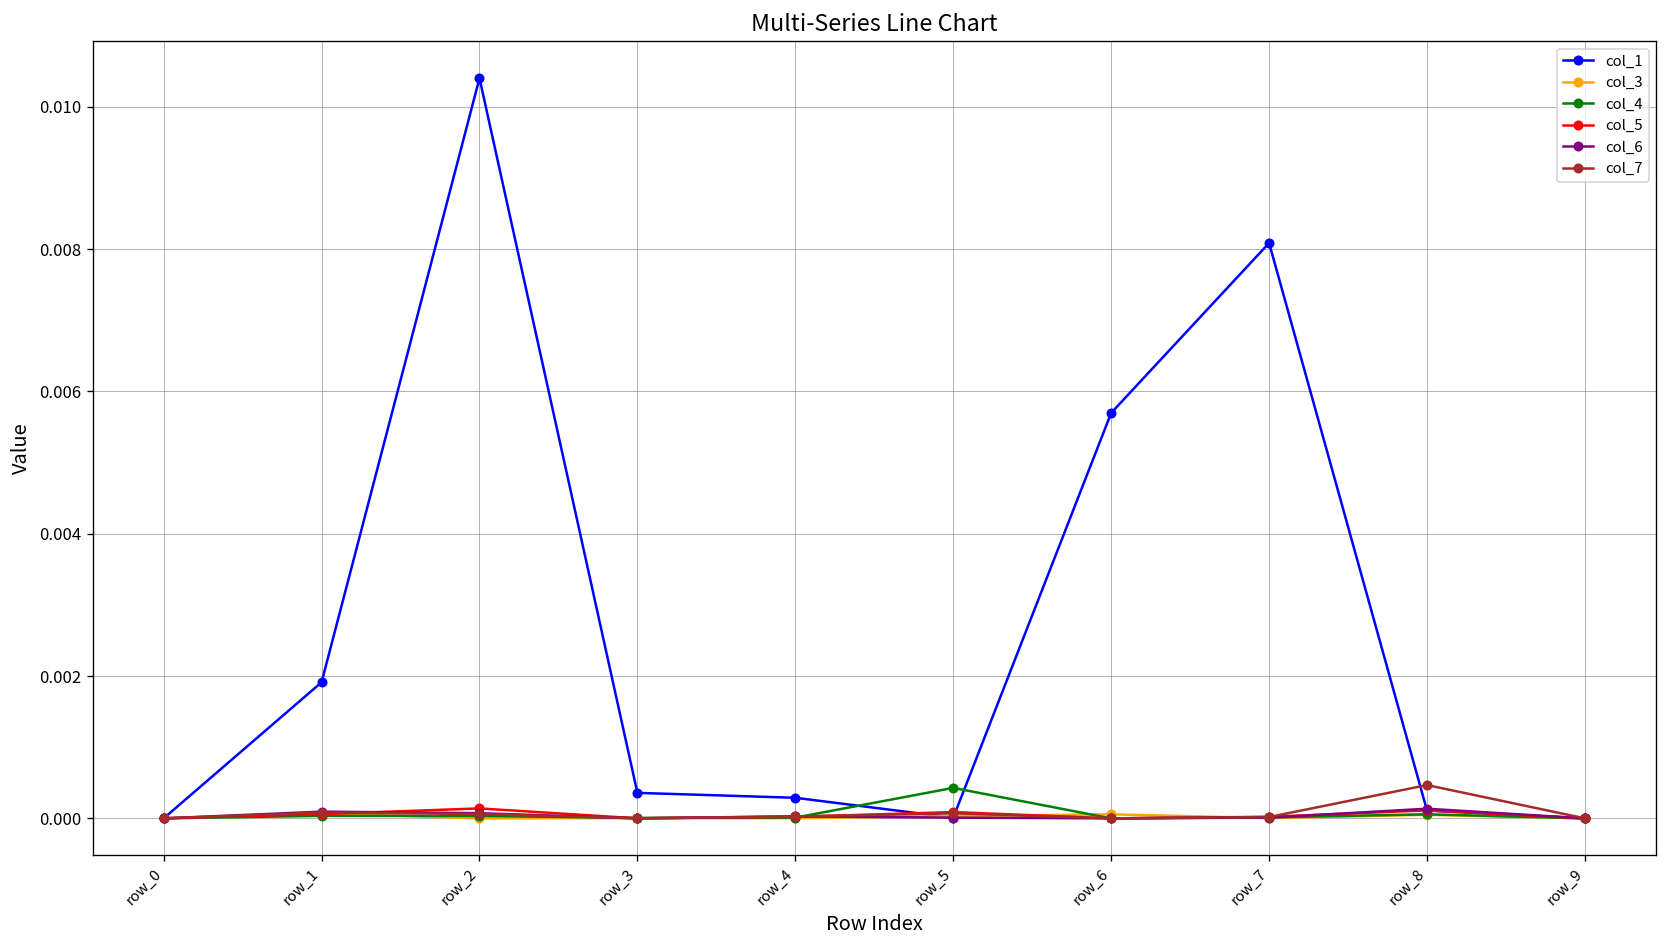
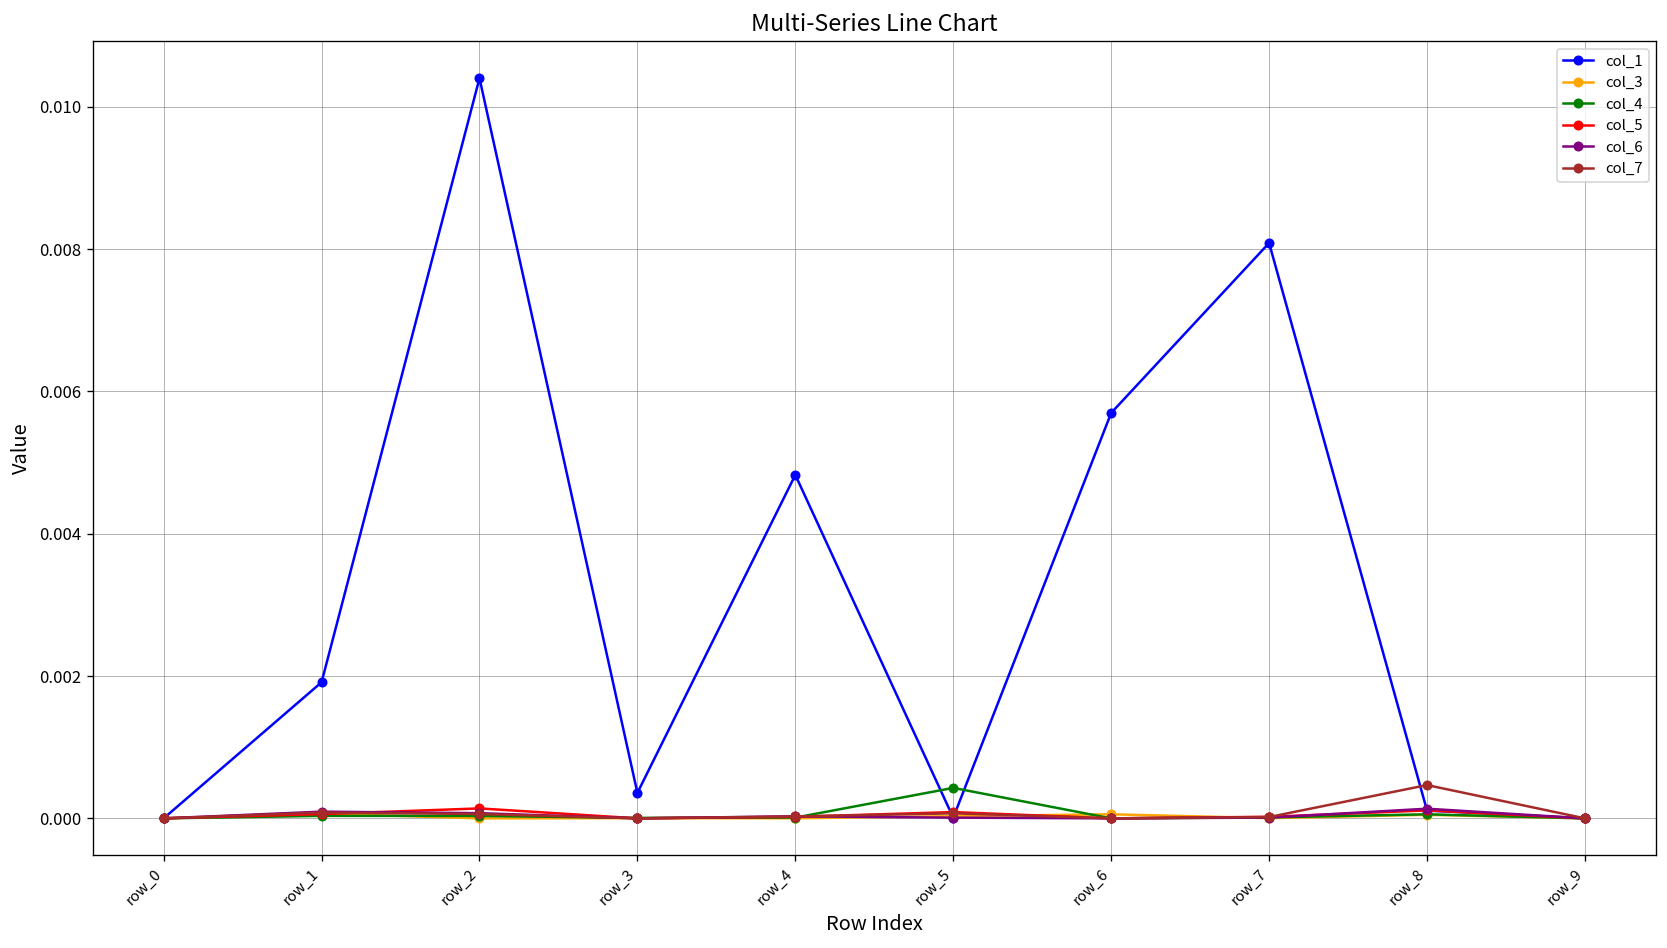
col_1, row_4: 0.0003 -> 0.0048
